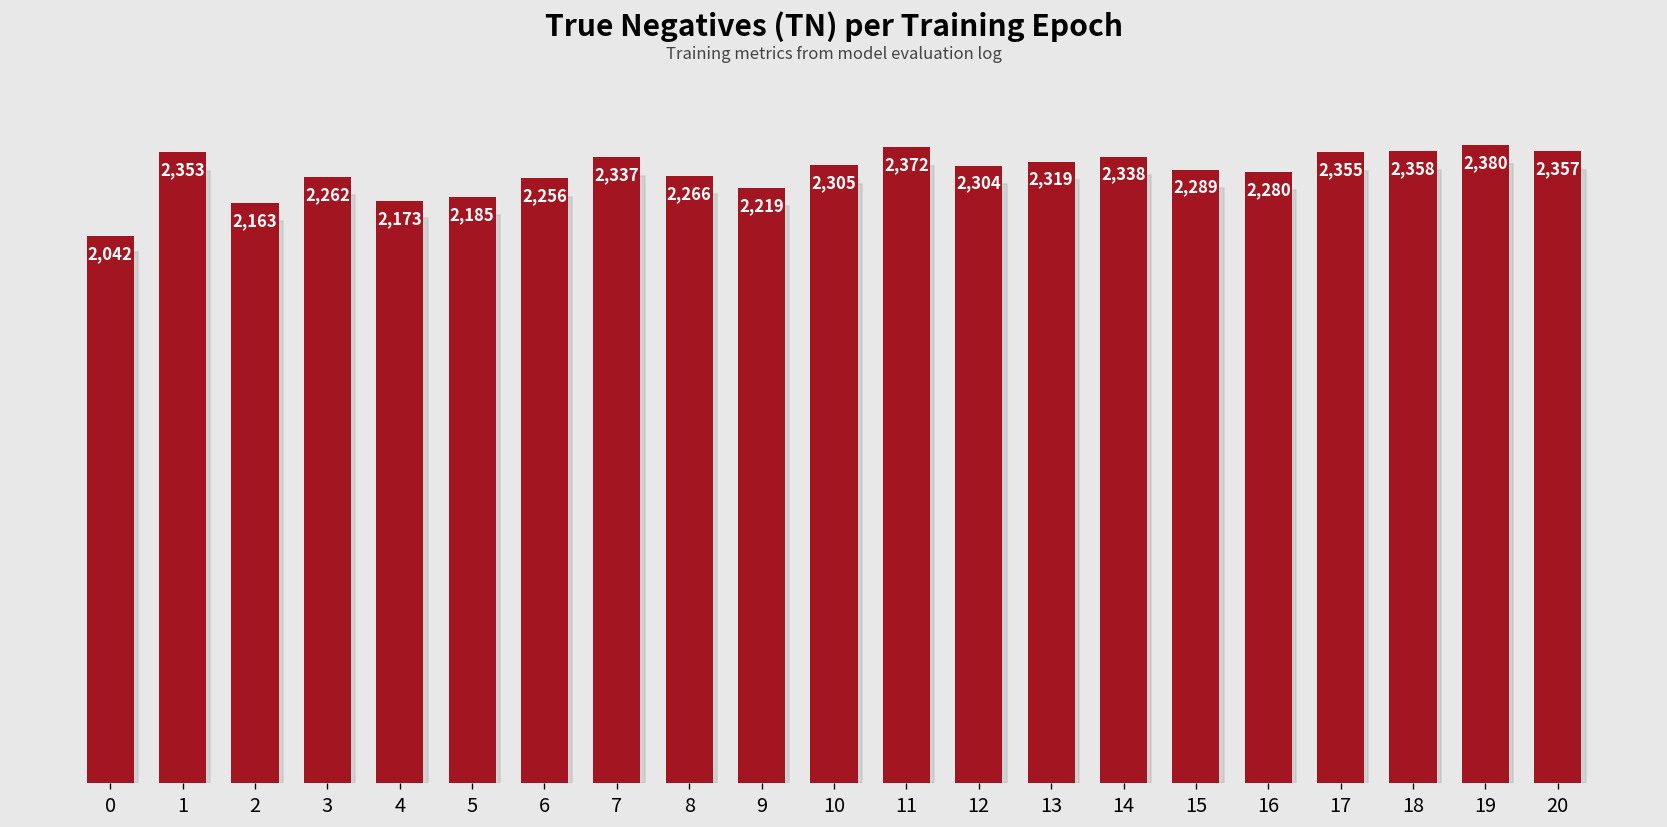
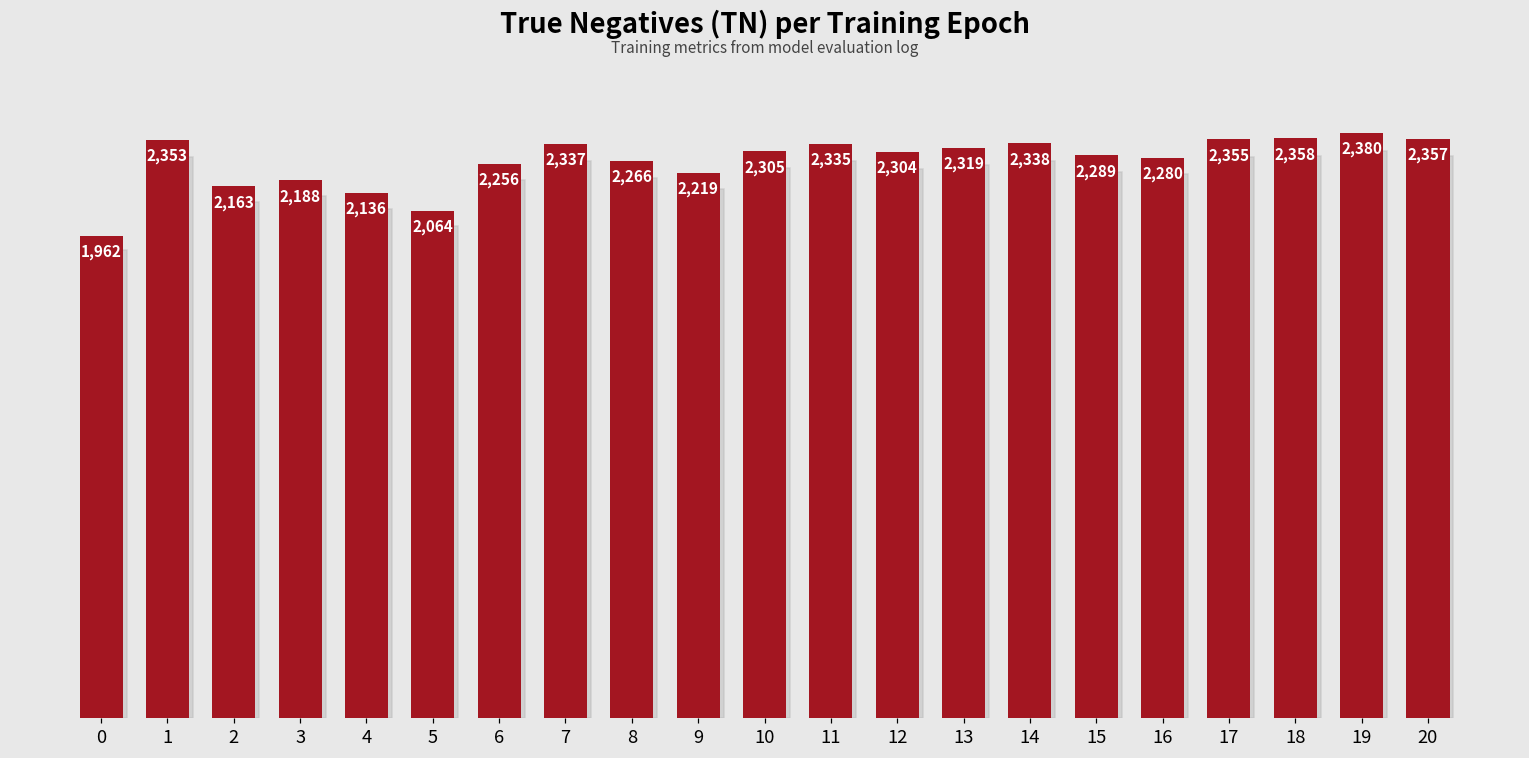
0: 2,042 -> 1,962
3: 2,262 -> 2,188
4: 2,173 -> 2,136
5: 2,185 -> 2,064
11: 2,372 -> 2,335
